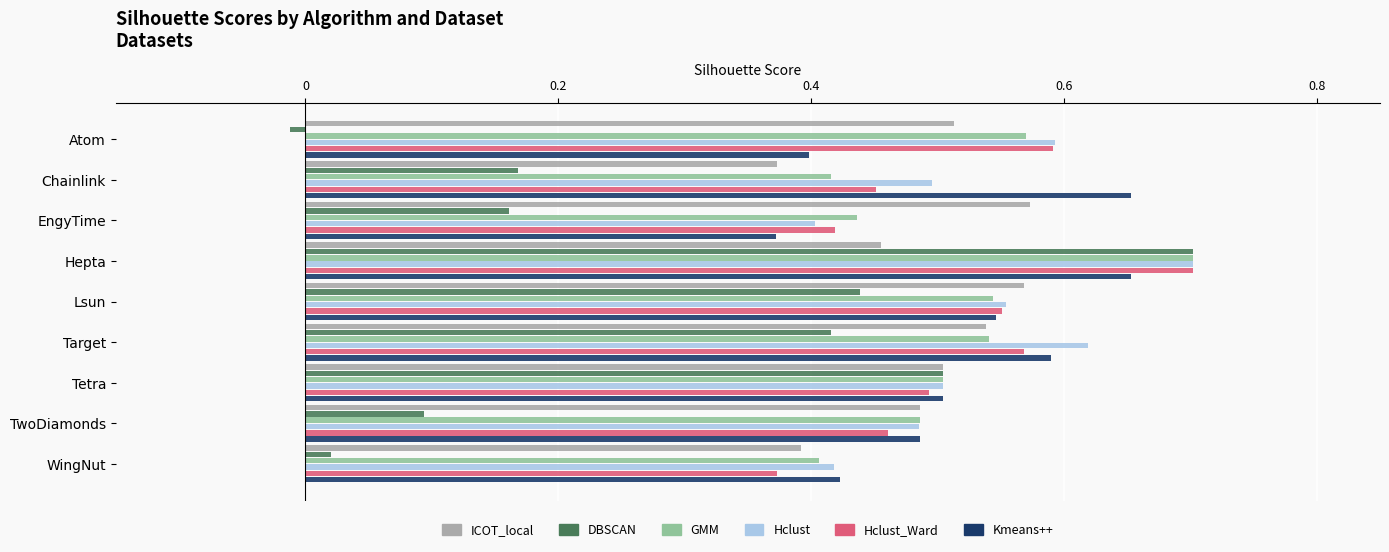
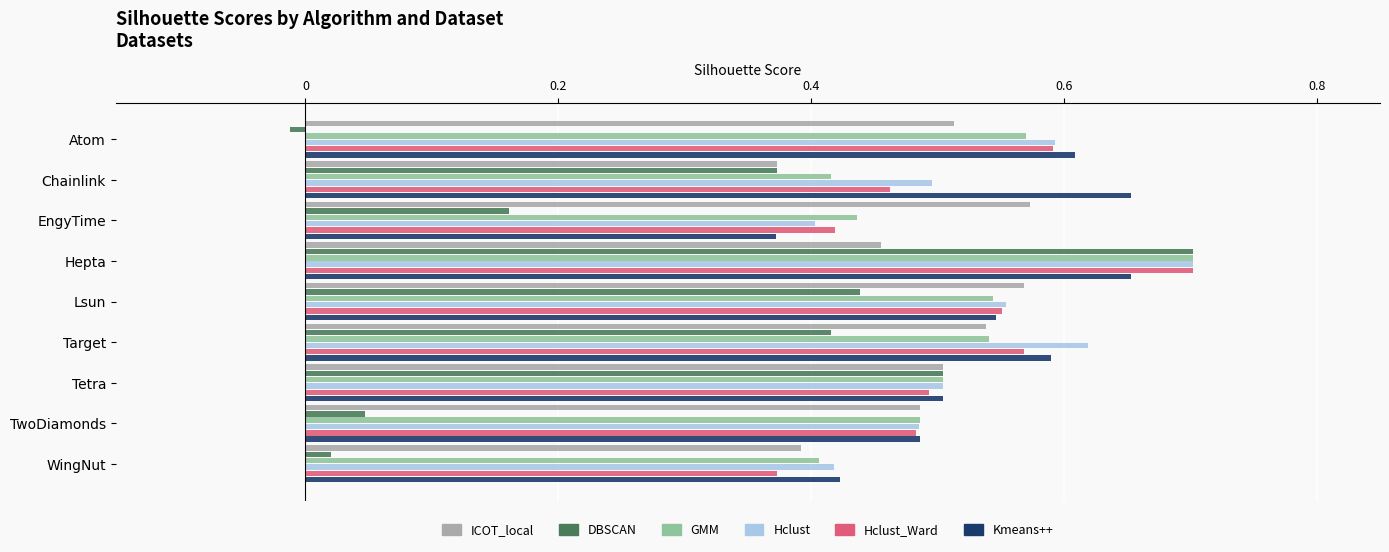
Kmeans++, Atom: 0.398 -> 0.609
DBSCAN, Chainlink: 0.168 -> 0.373
Hclust_Ward, Chainlink: 0.451 -> 0.462
DBSCAN, TwoDiamonds: 0.093 -> 0.047
Hclust_Ward, TwoDiamonds: 0.461 -> 0.483
